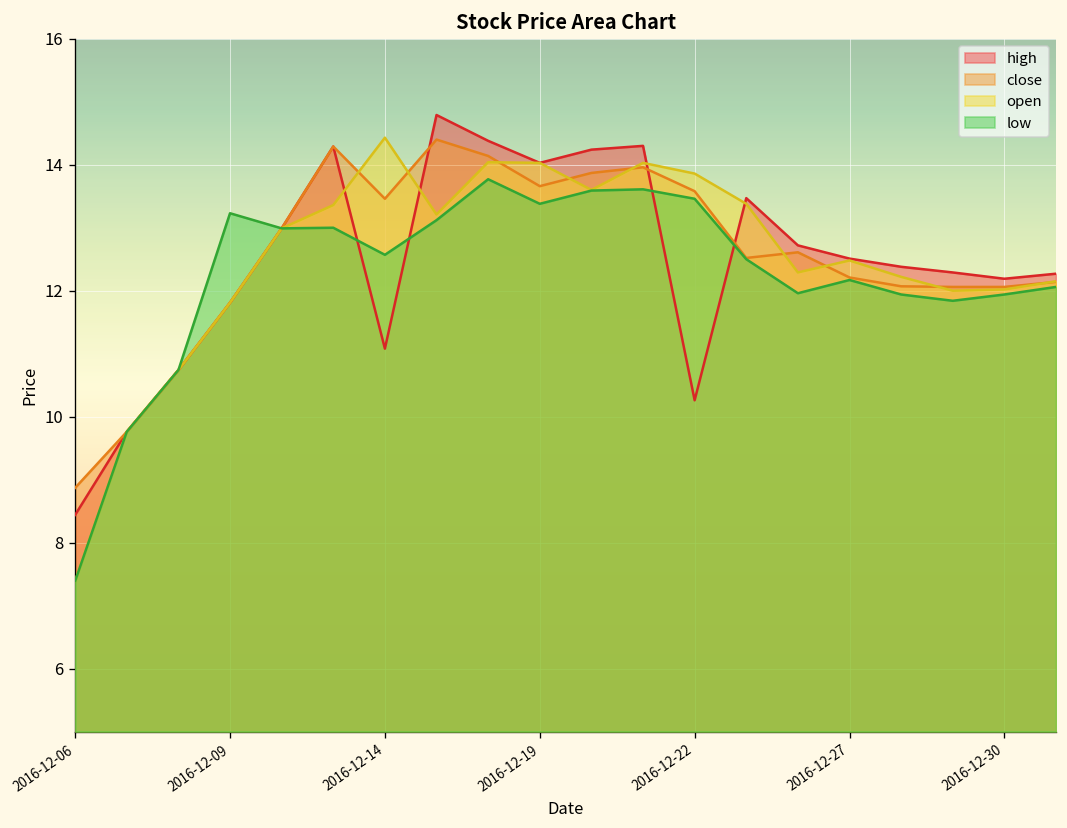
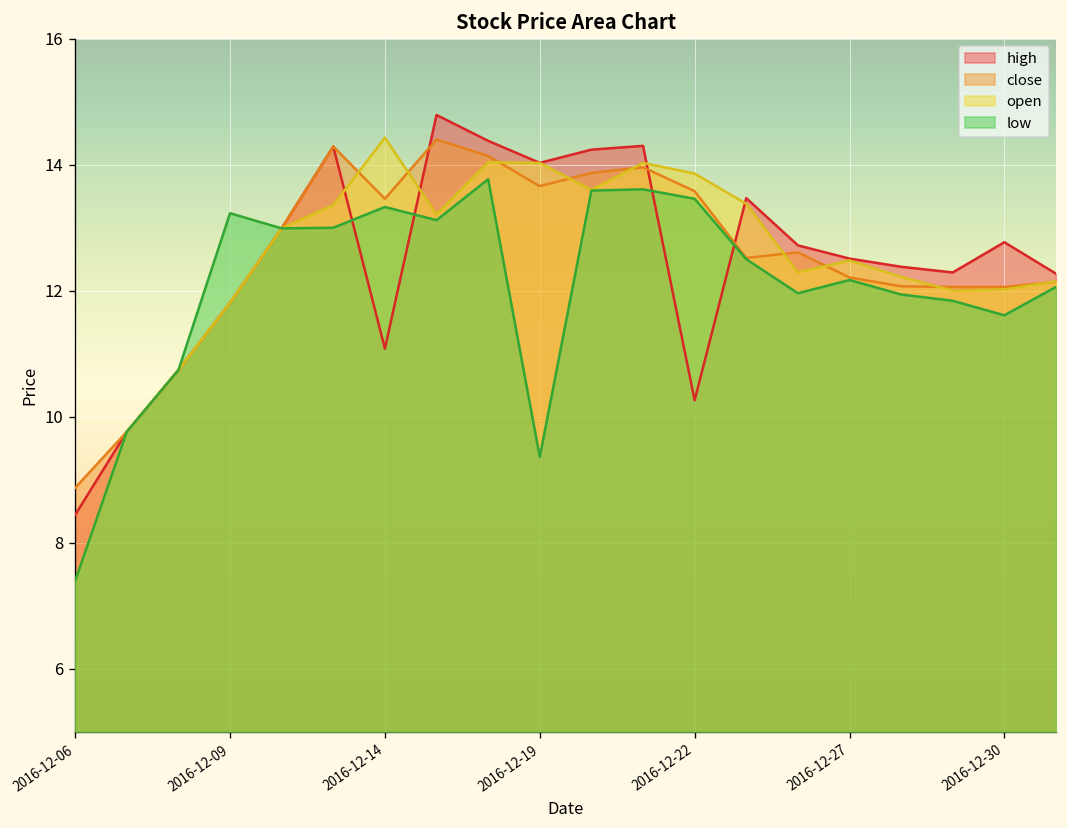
low, 2016-12-14: 12.6 -> 13.3
low, 2016-12-19: 13.4 -> 9.4
high, 2016-12-30: 12.2 -> 12.8
low, 2016-12-30: 11.9 -> 11.6
